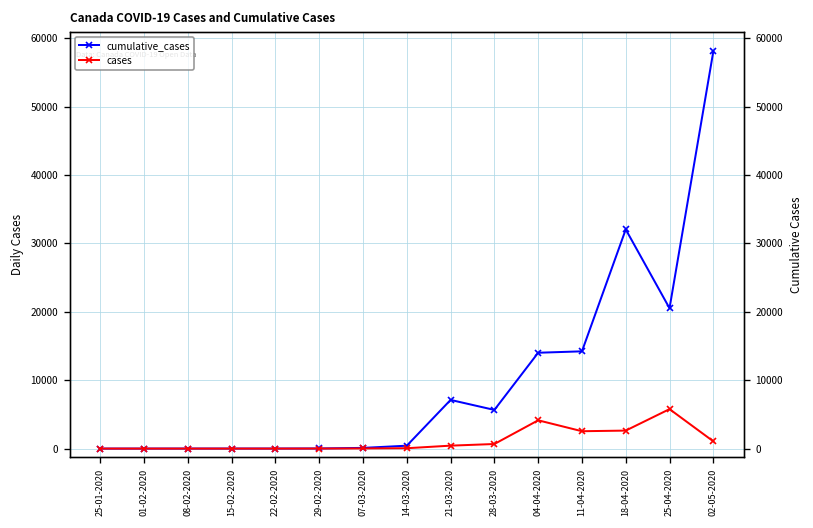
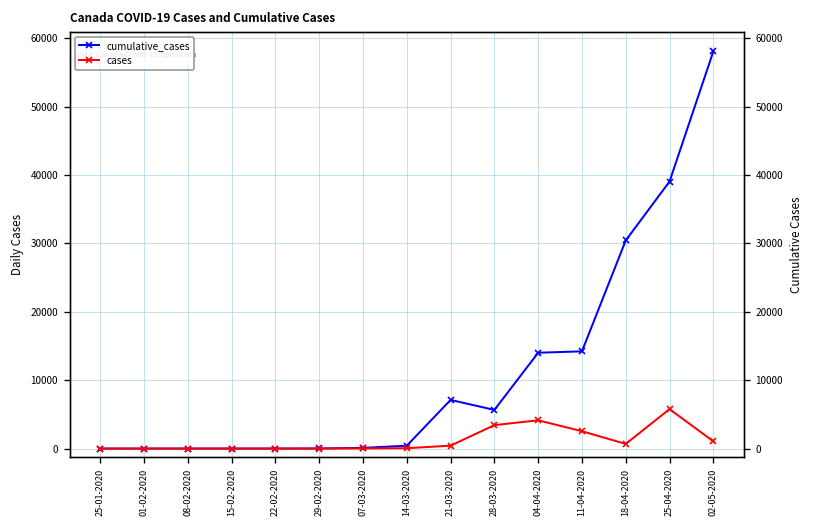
cases, 28-03-2020: 1000 -> 3000
cumulative_cases, 18-04-2020: 32000 -> 30000
cases, 18-04-2020: 3000 -> 1000
cumulative_cases, 25-04-2020: 21000 -> 39000
